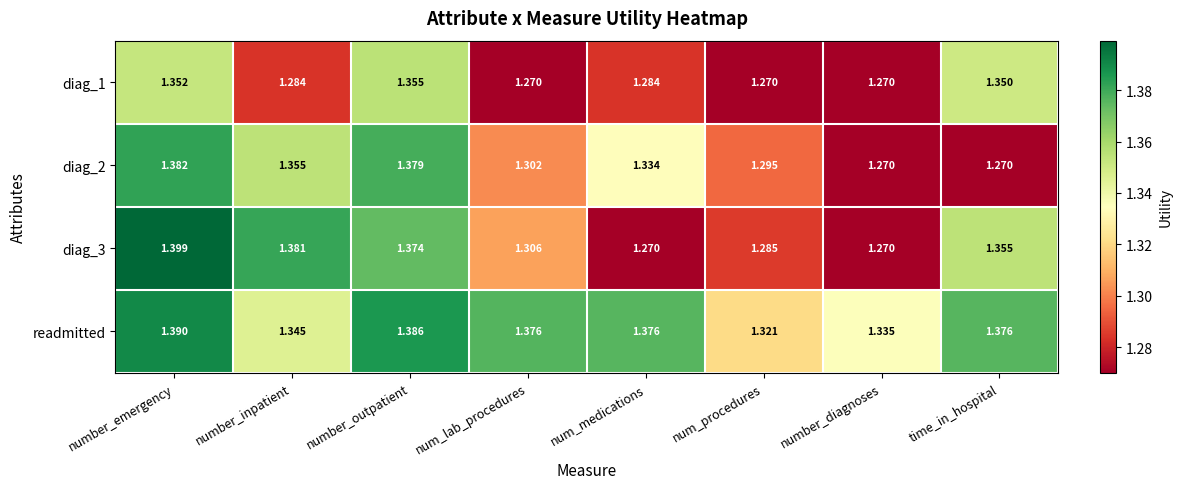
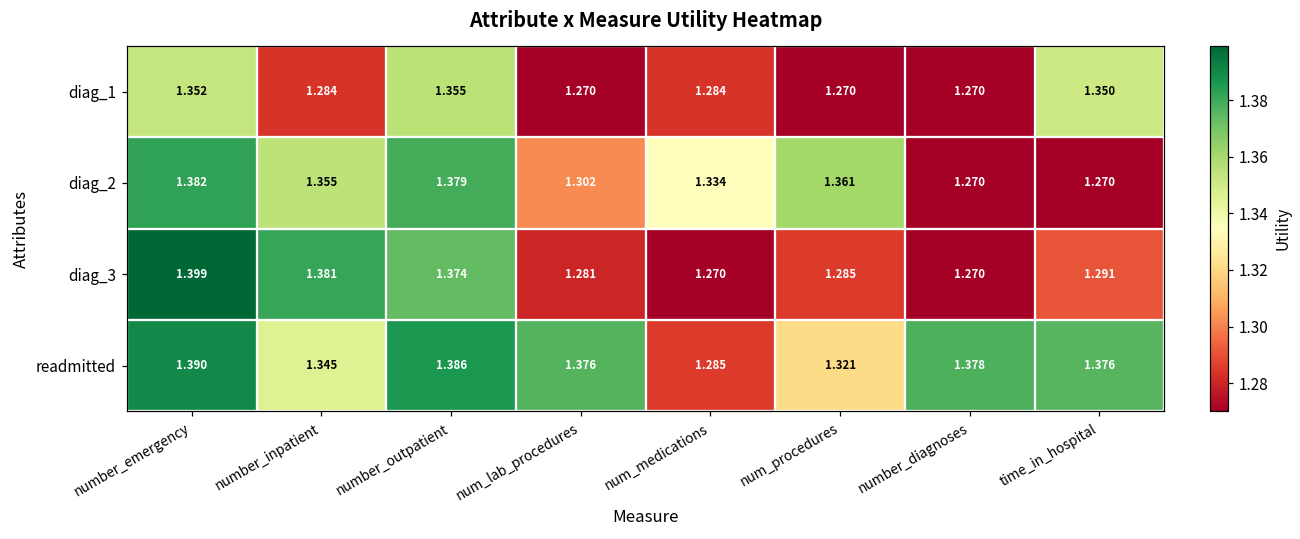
diag_2, num_procedures: 1.295 -> 1.361
diag_3, num_lab_procedures: 1.306 -> 1.281
diag_3, time_in_hospital: 1.355 -> 1.291
readmitted, num_medications: 1.376 -> 1.285
readmitted, number_diagnoses: 1.335 -> 1.378
